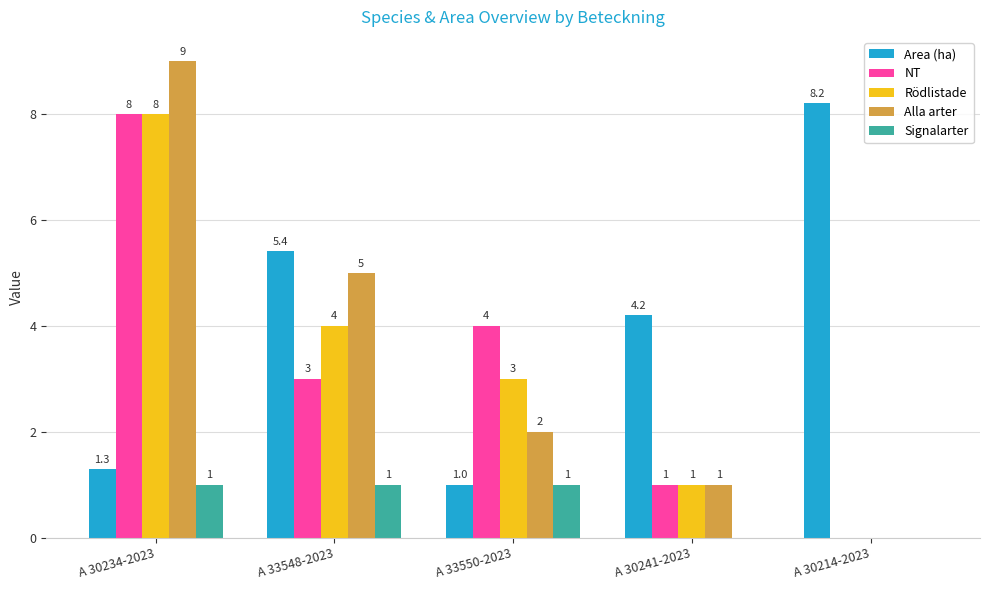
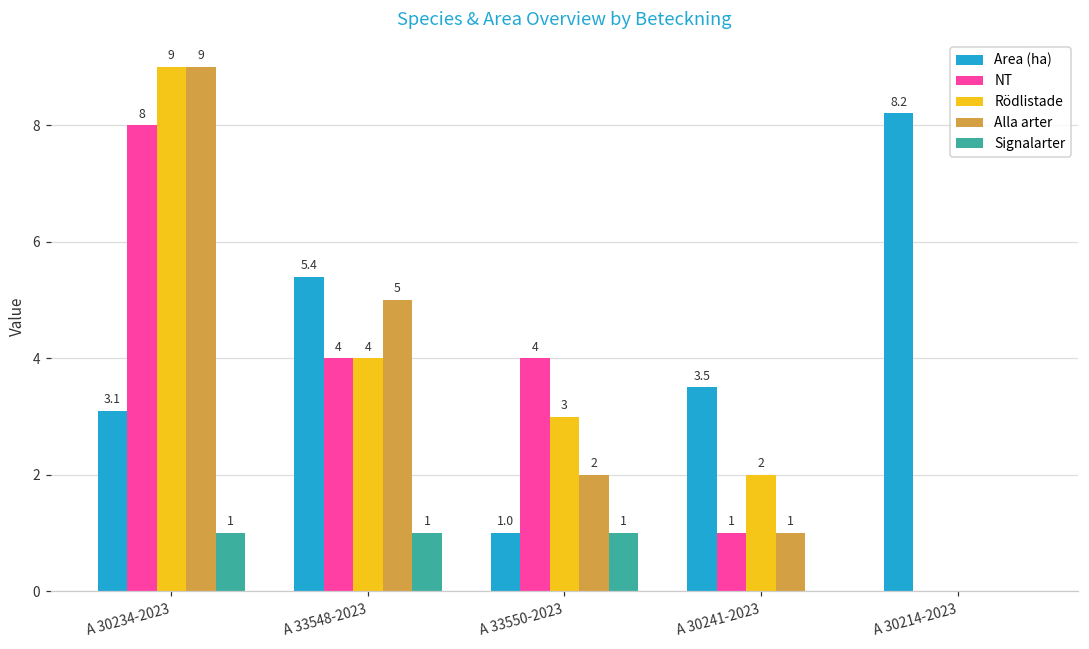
Area (ha), A 30234-2023: 1.3 -> 3.1
Rödlistade, A 30234-2023: 8 -> 9
NT, A 33548-2023: 3 -> 4
Area (ha), A 30241-2023: 4.2 -> 3.5
Rödlistade, A 30241-2023: 1 -> 2
